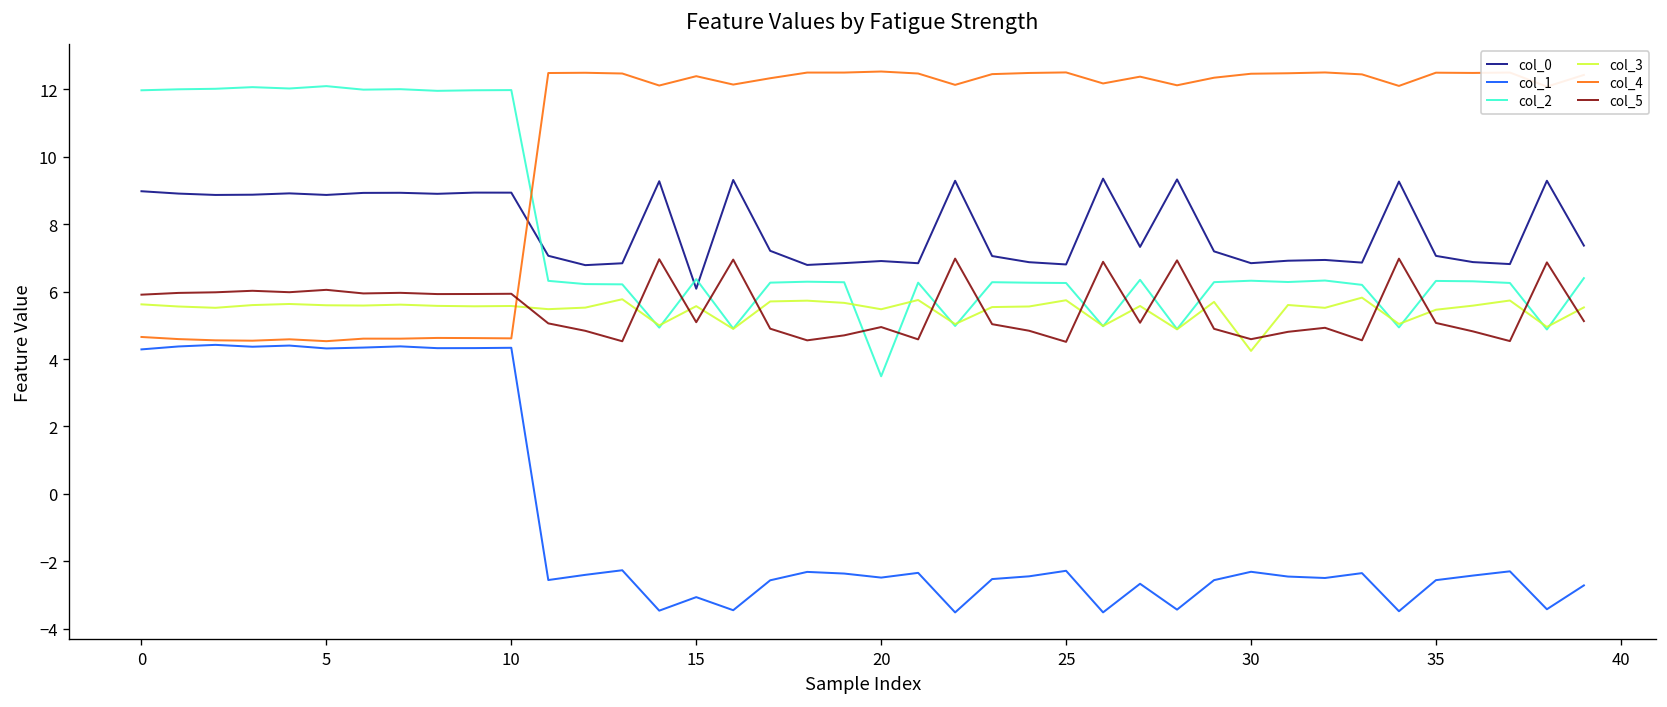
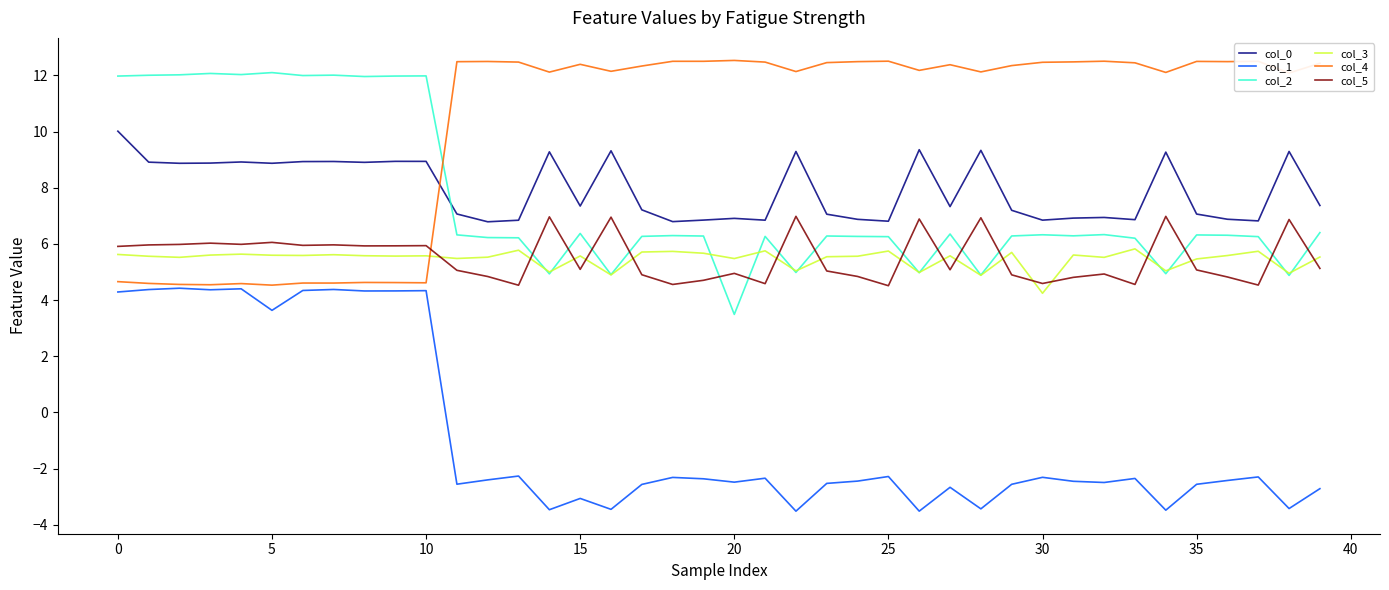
col_0, 0: 9.0 -> 10.0
col_1, 5: 4.3 -> 3.6
col_0, 15: 6.1 -> 7.3
